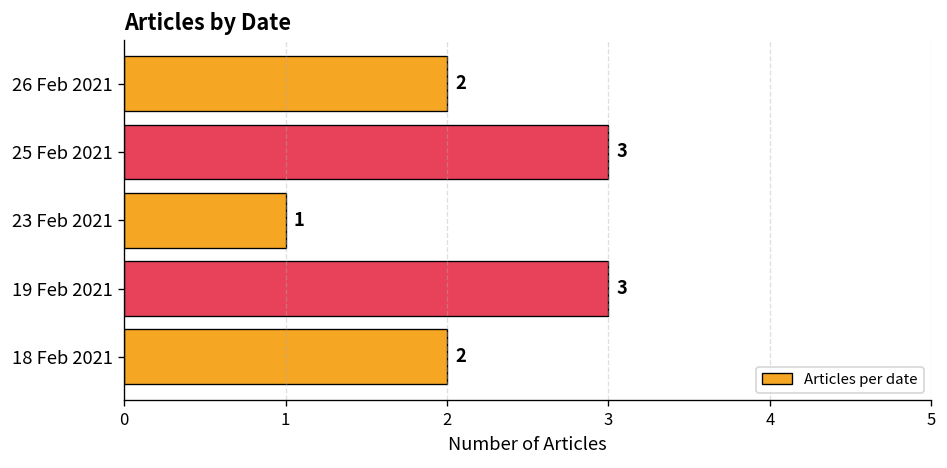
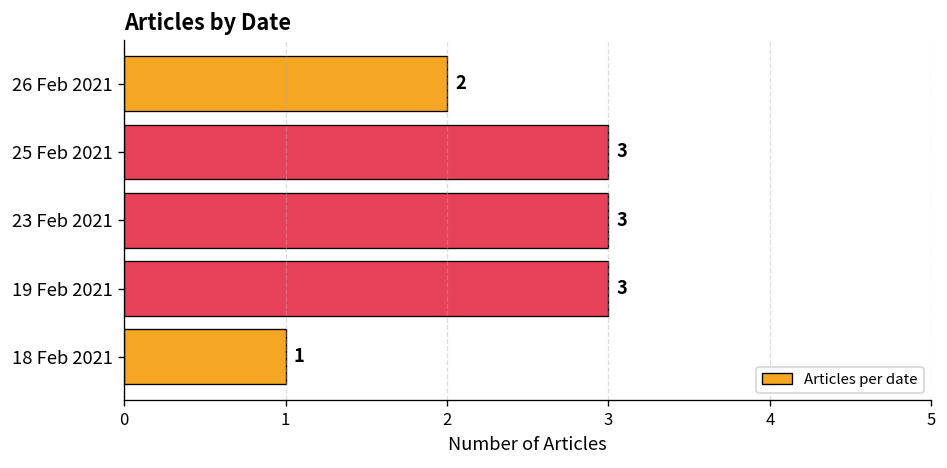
23 Feb 2021: 1 -> 3
18 Feb 2021: 2 -> 1
